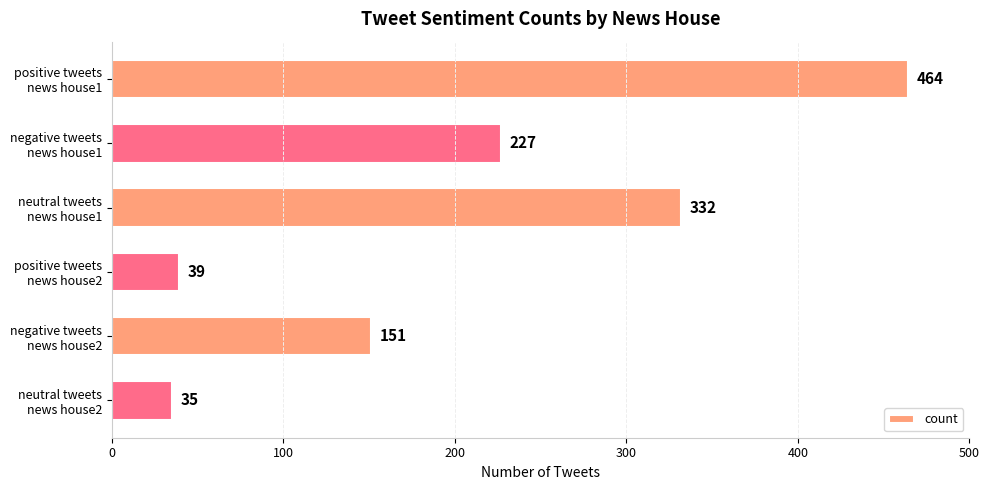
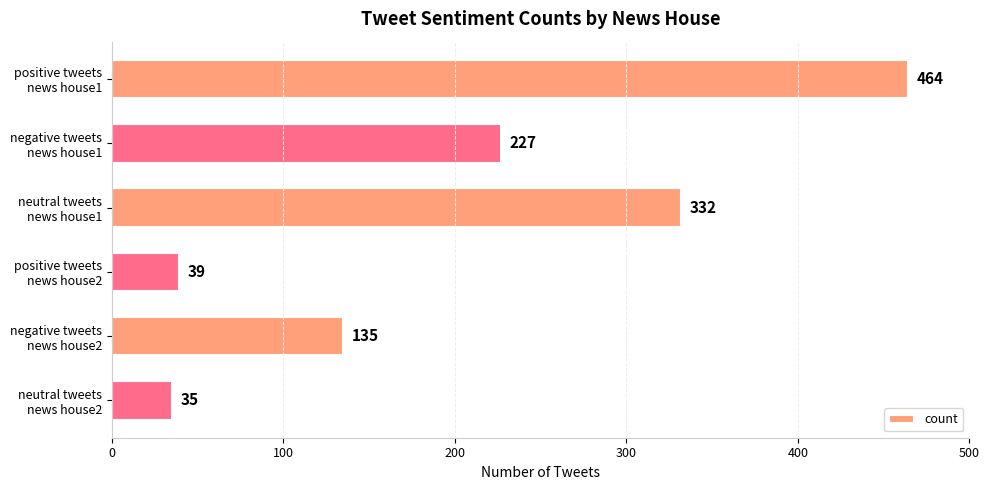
negative tweets news house2: 151 -> 135
